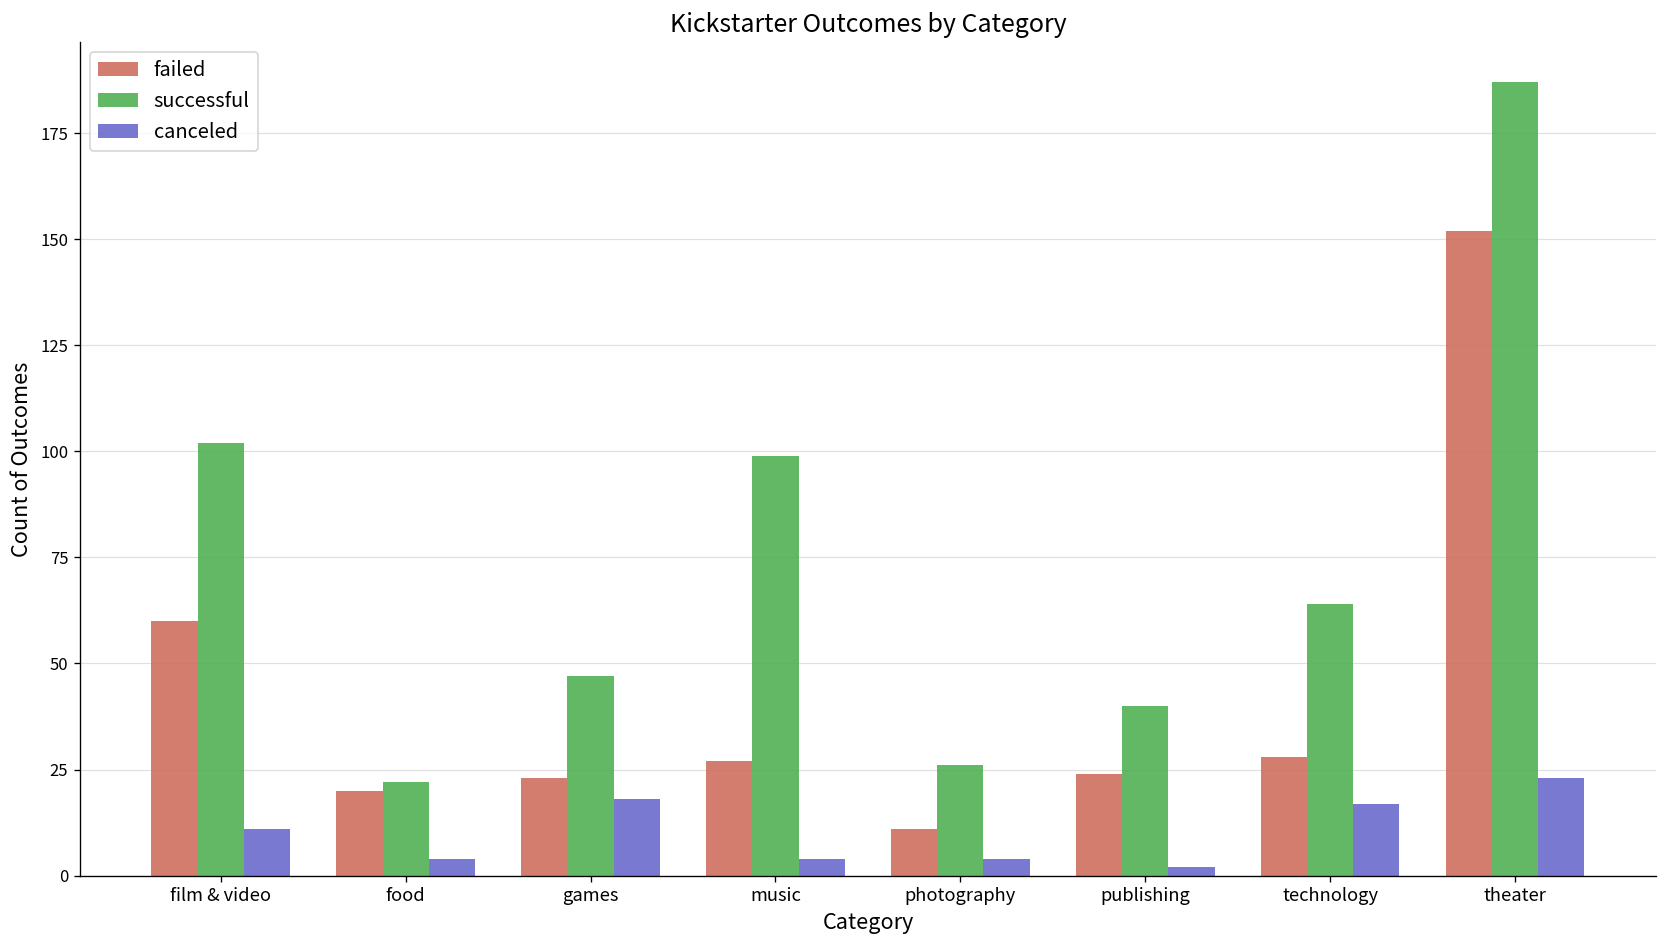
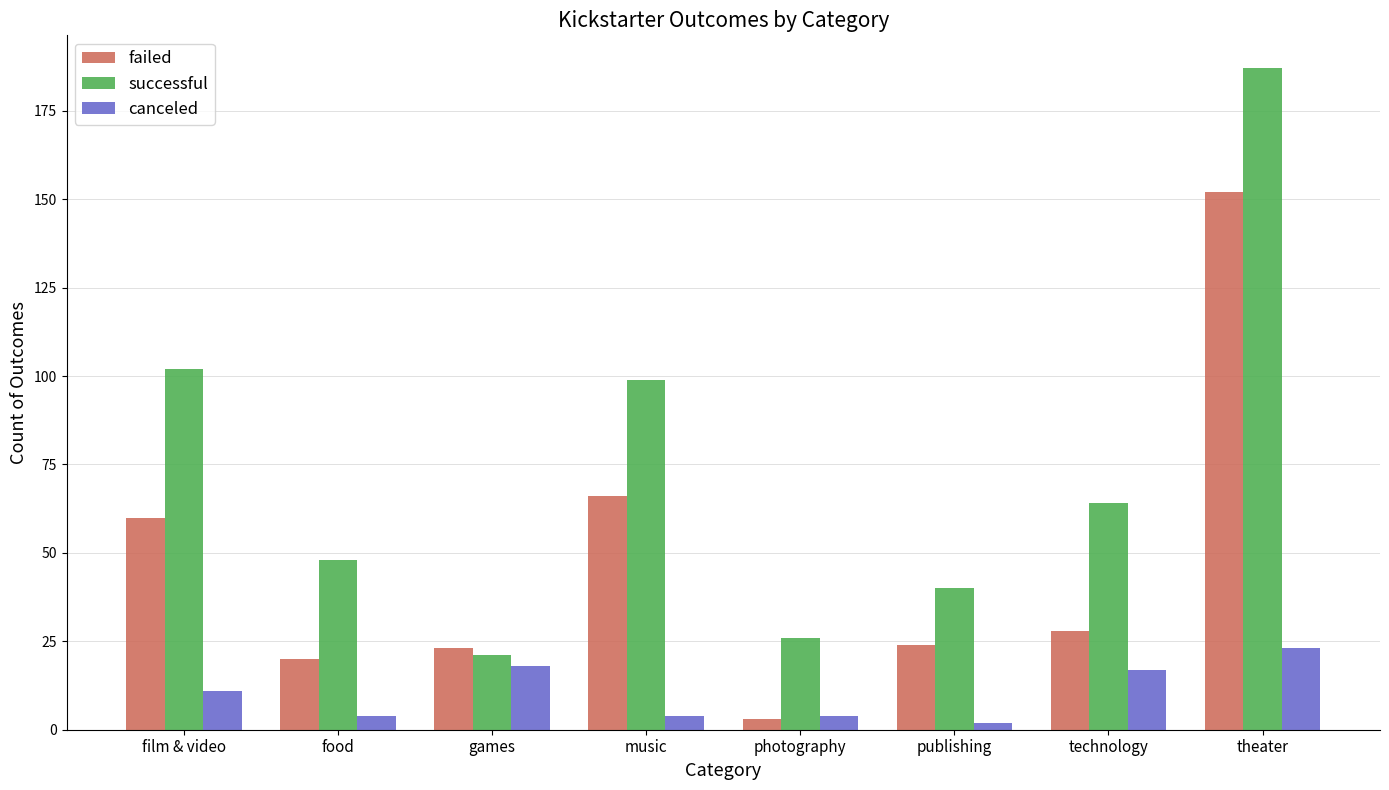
successful, food: 22 -> 48
successful, games: 47 -> 21
failed, music: 27 -> 66
failed, photography: 11 -> 3
